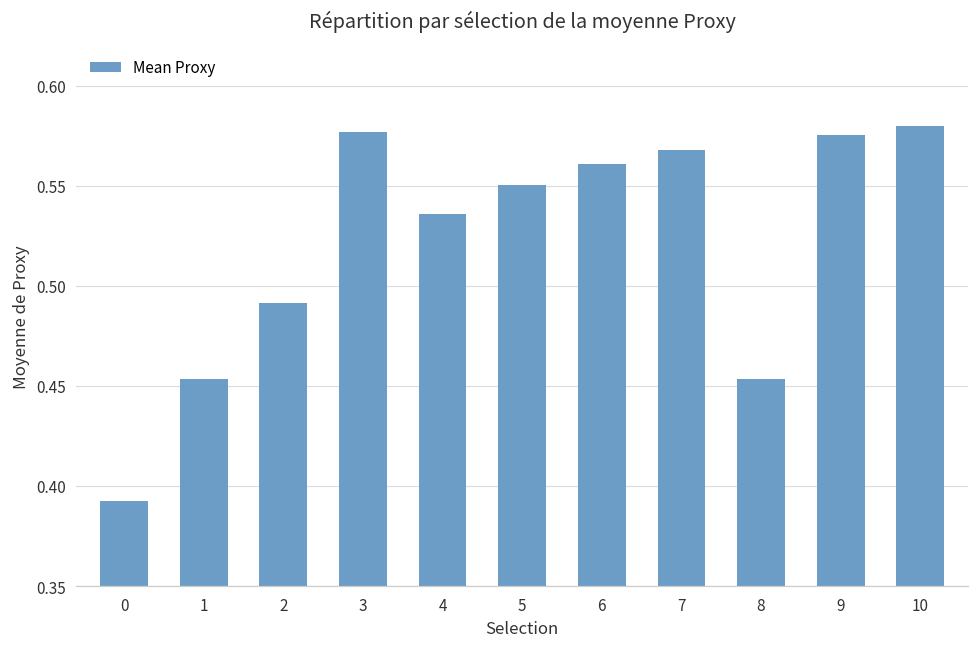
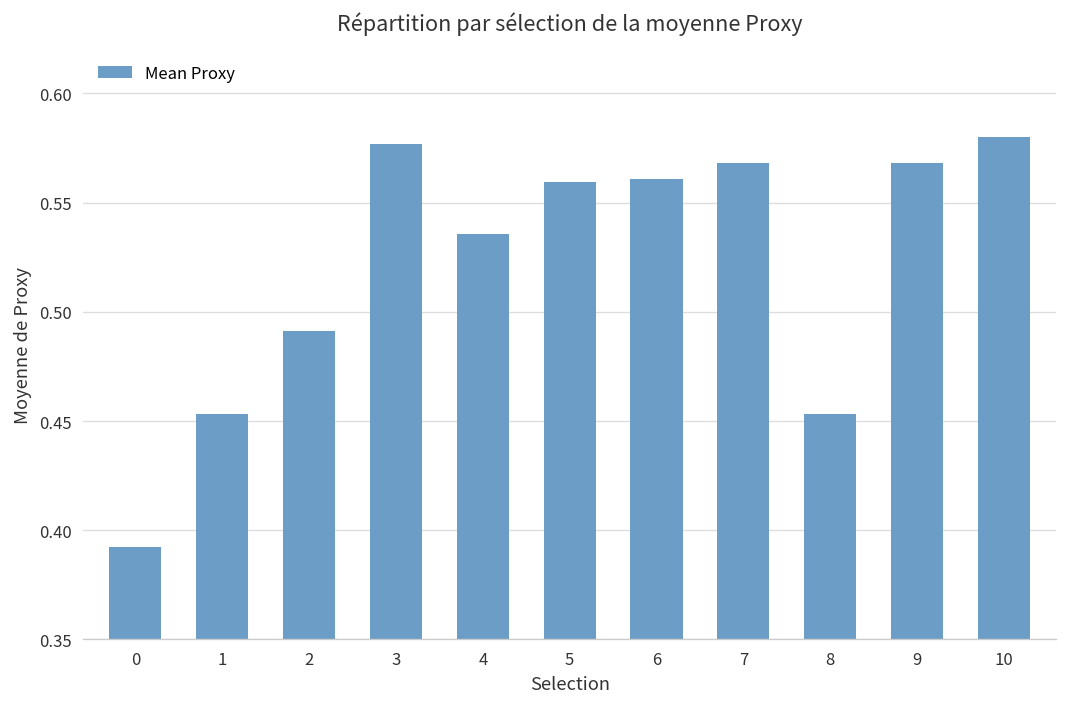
5: 0.550 -> 0.560
9: 0.575 -> 0.568
